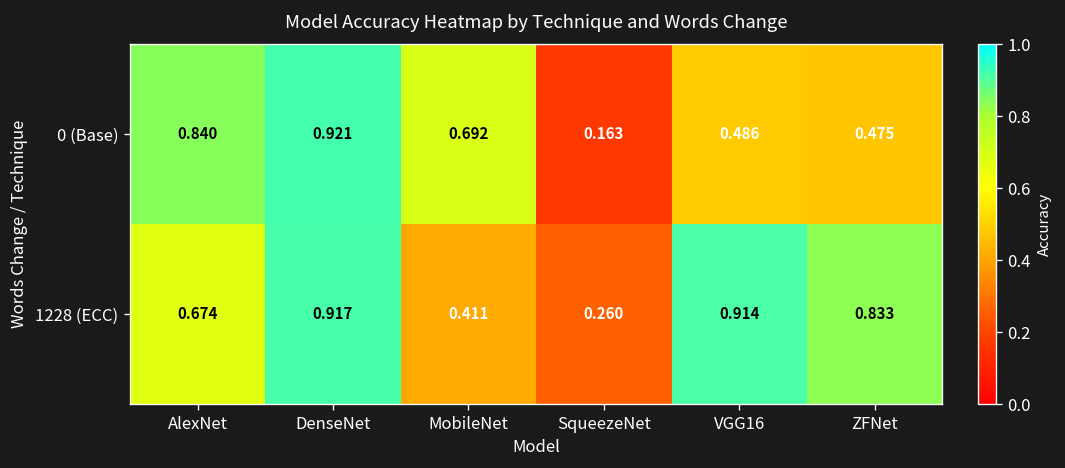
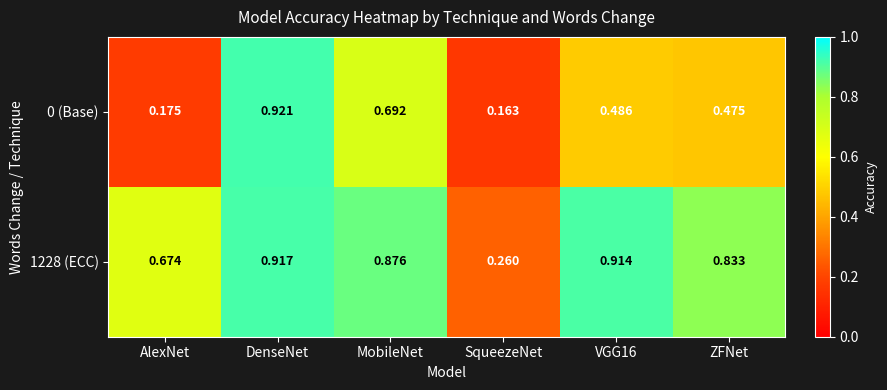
0 (Base), AlexNet: 0.840 -> 0.175
1228 (ECC), MobileNet: 0.411 -> 0.876
